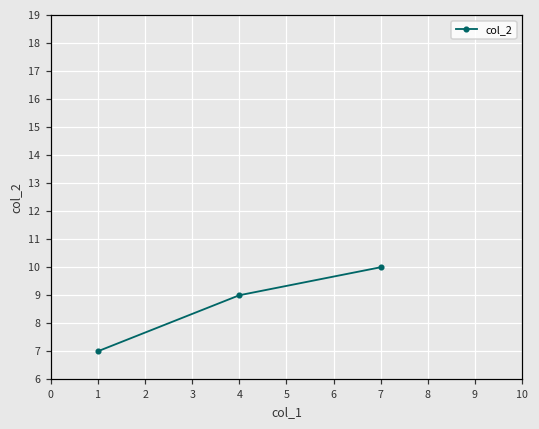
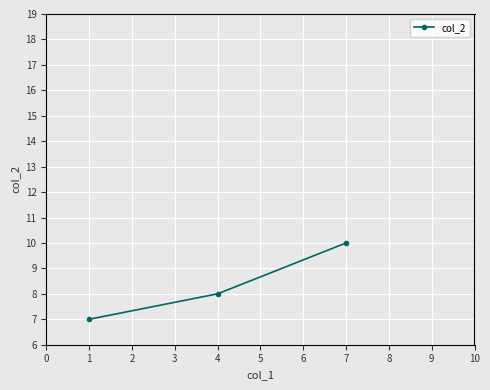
4: 9 -> 8
